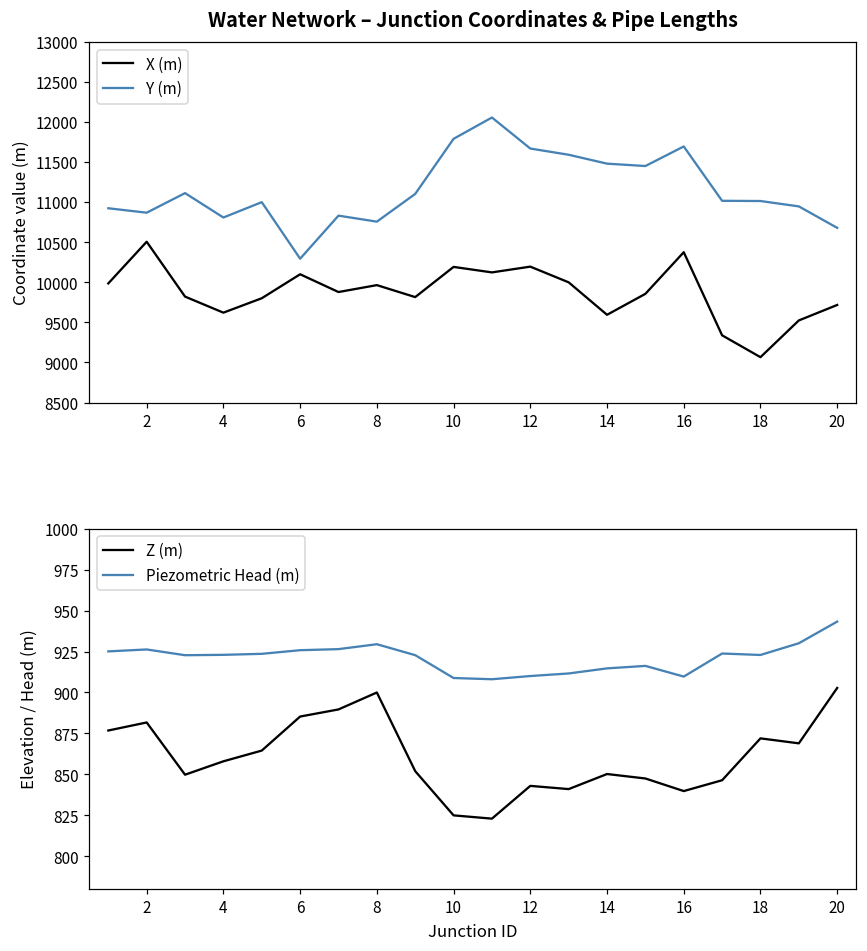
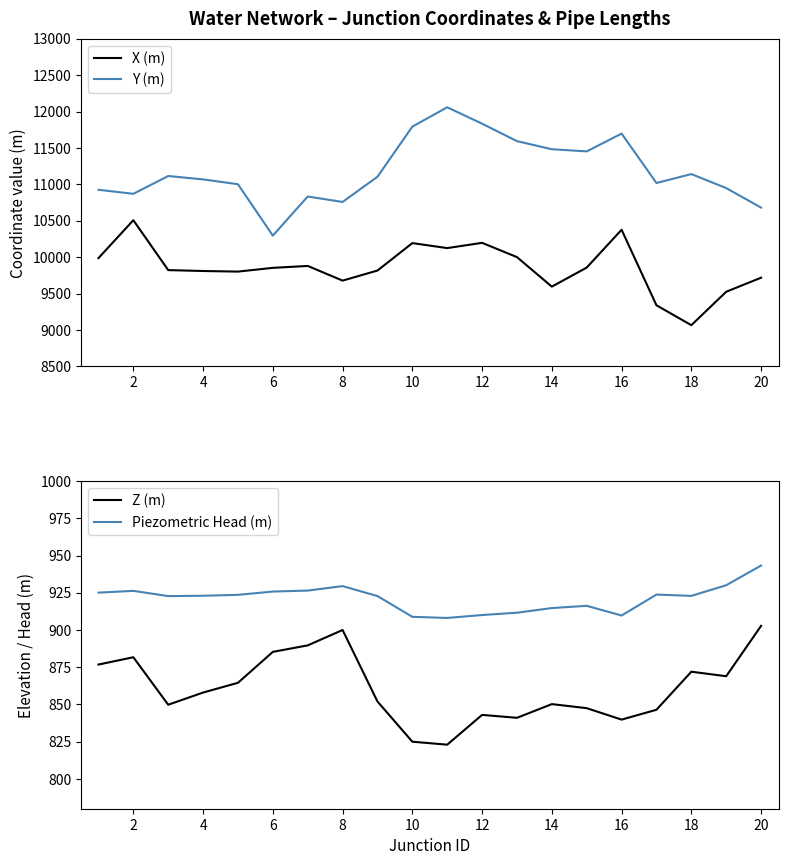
Water Network – Junction Coordinates & Pipe Lengths, X (m), 4: 9600 -> 9800
Water Network – Junction Coordinates & Pipe Lengths, Y (m), 4: 10800 -> 11100
Water Network – Junction Coordinates & Pipe Lengths, X (m), 6: 10100 -> 9900
Water Network – Junction Coordinates & Pipe Lengths, X (m), 8: 10000 -> 9700
Water Network – Junction Coordinates & Pipe Lengths, Y (m), 12: 11700 -> 11800
Water Network – Junction Coordinates & Pipe Lengths, Y (m), 18: 11000 -> 11100
